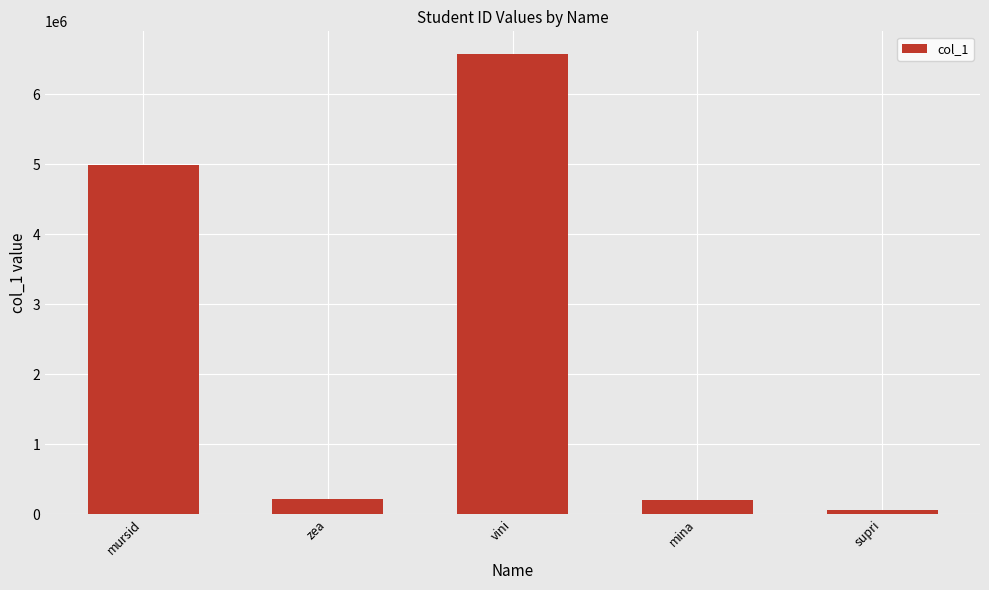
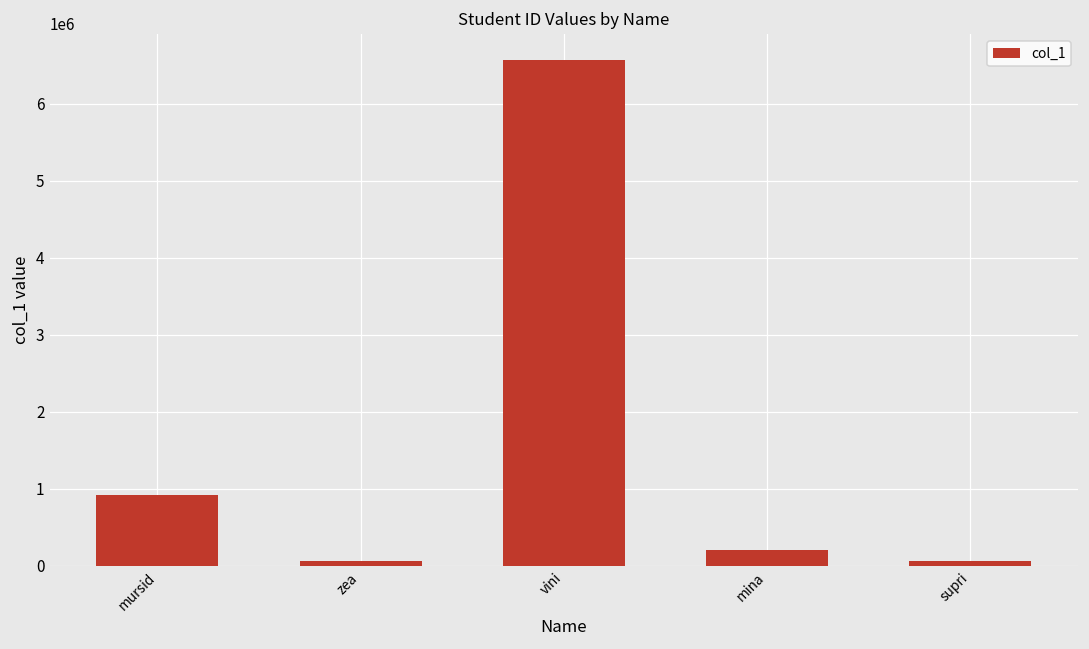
mursid: 5000000 -> 900000
zea: 200000 -> 100000
